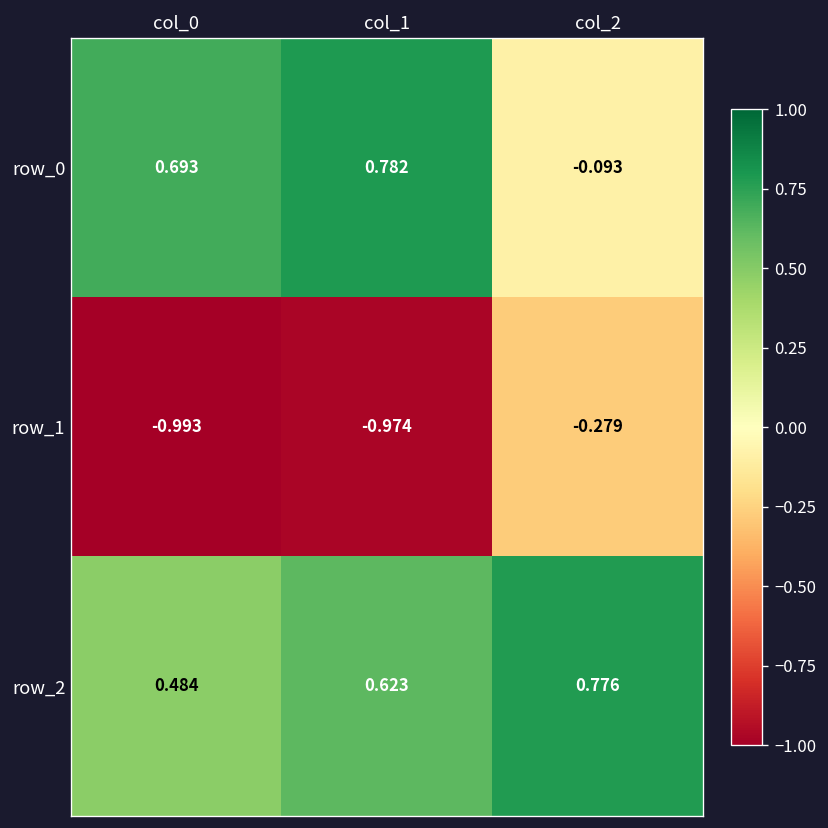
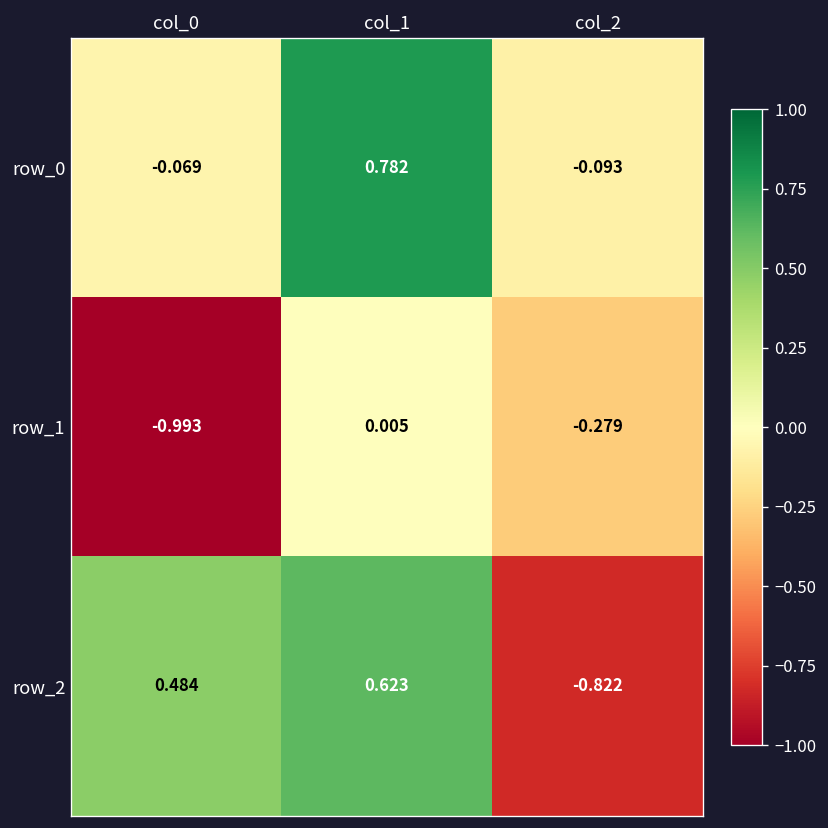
row_0, col_0: 0.693 -> -0.069
row_1, col_1: -0.974 -> 0.005
row_2, col_2: 0.776 -> -0.822
